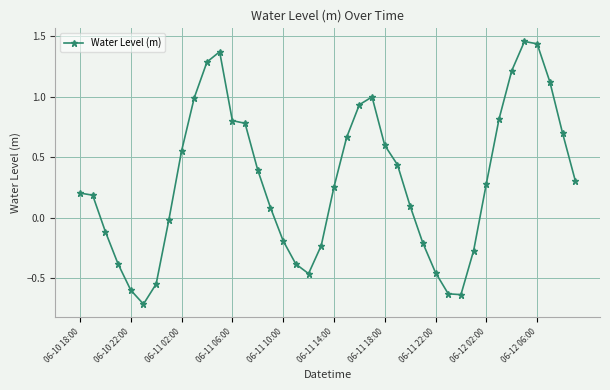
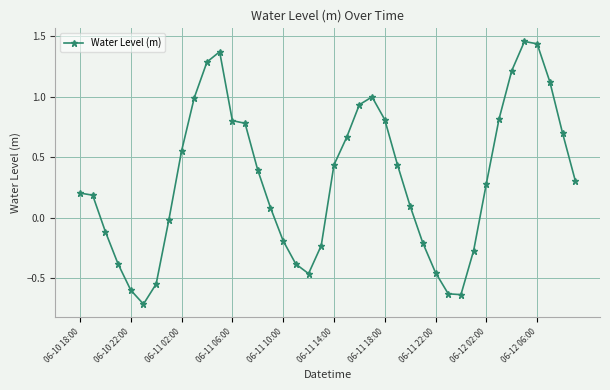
06-11 14:00: 0.25 -> 0.44
06-11 18:00: 0.60 -> 0.81
